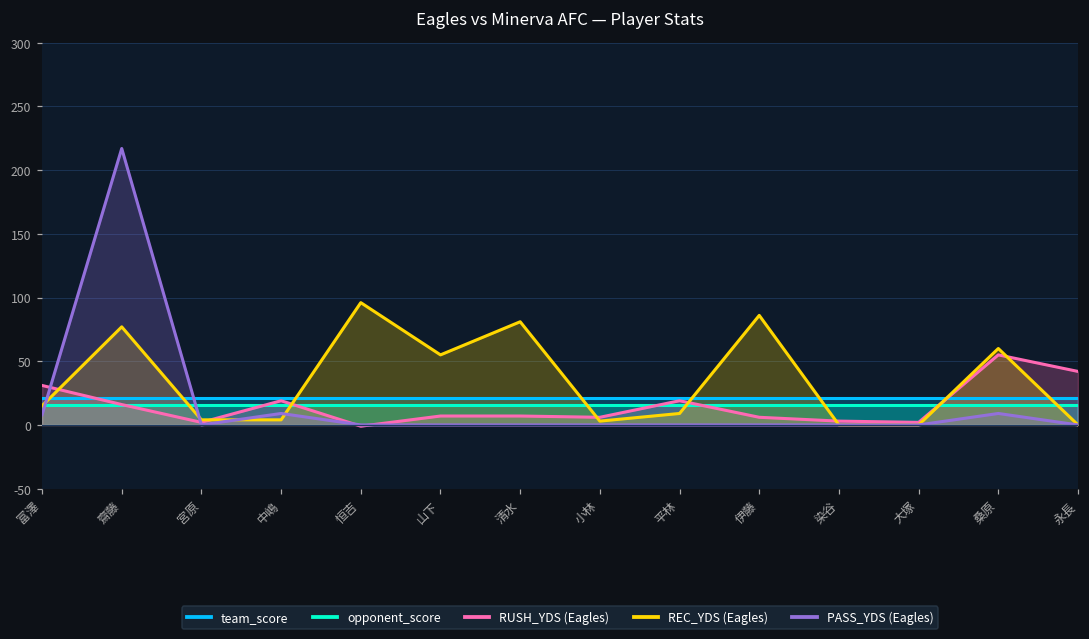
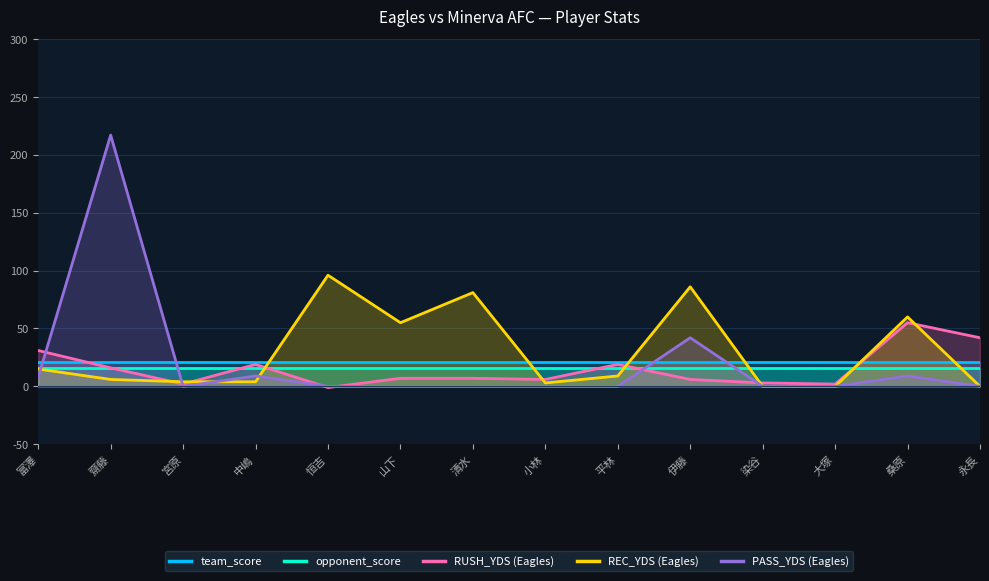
REC_YDS (Eagles), 齋藤: 77 -> 6
PASS_YDS (Eagles), 伊藤: 0 -> 42
